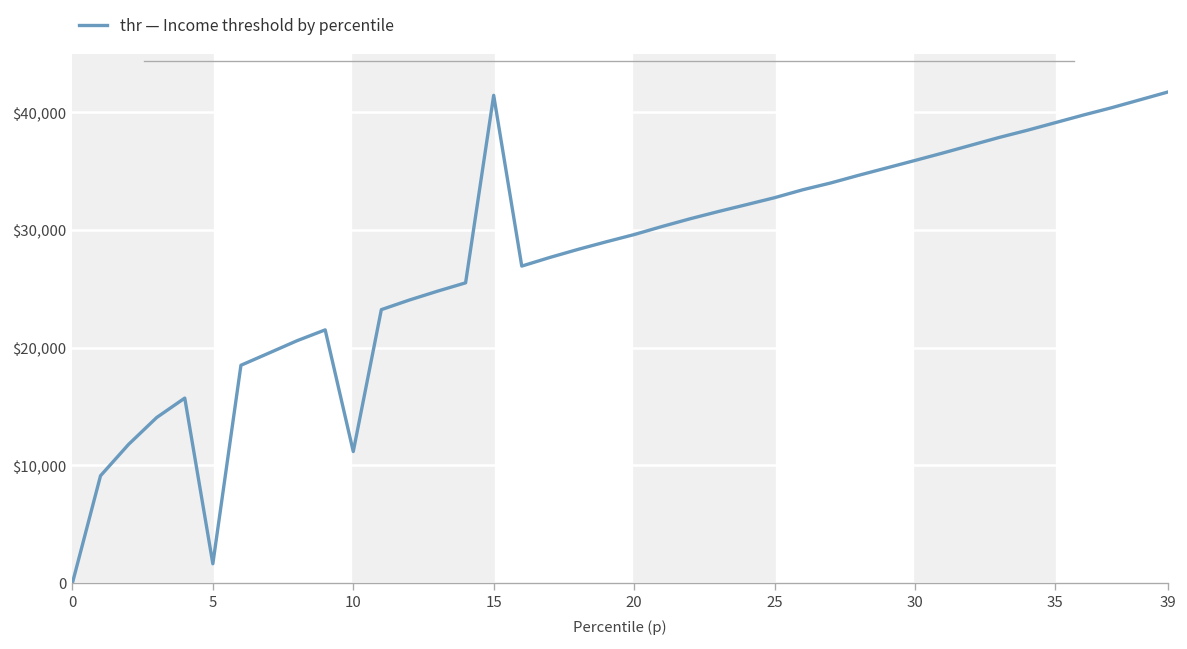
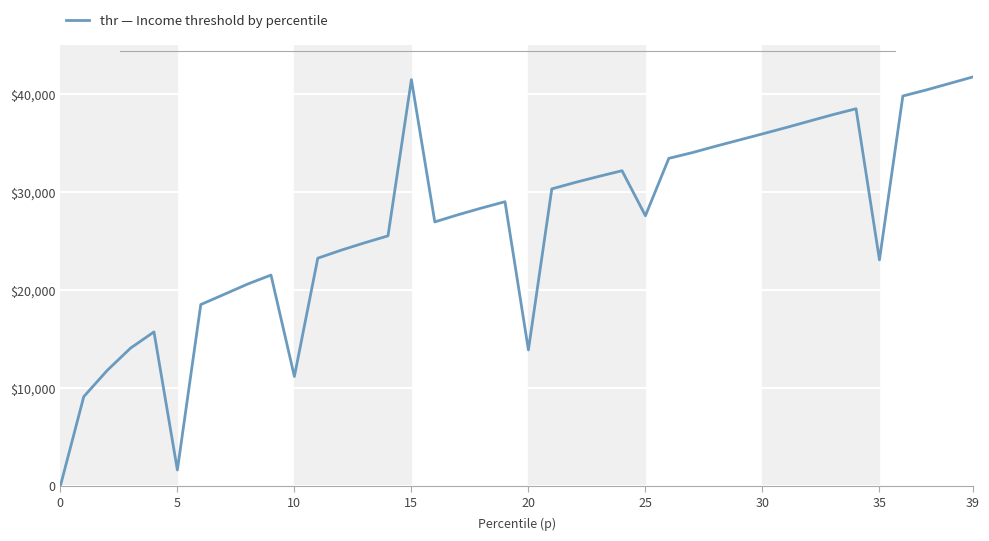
20: $30,000 -> $14,000
25: $33,000 -> $28,000
35: $39,000 -> $23,000
